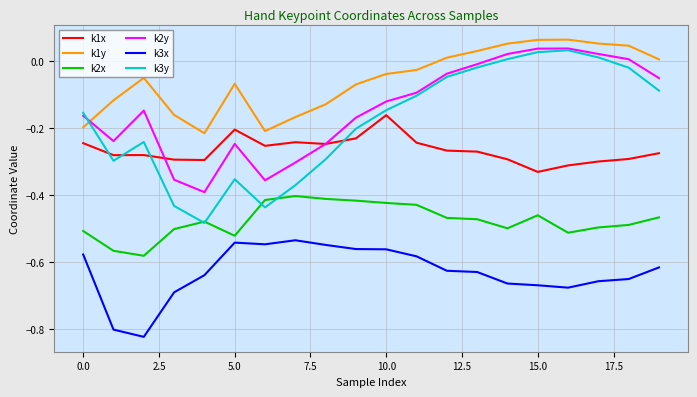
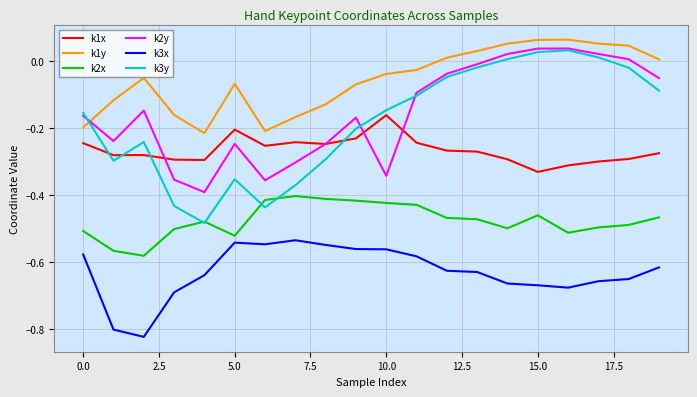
k2y, 10.0: -0.12 -> -0.34
